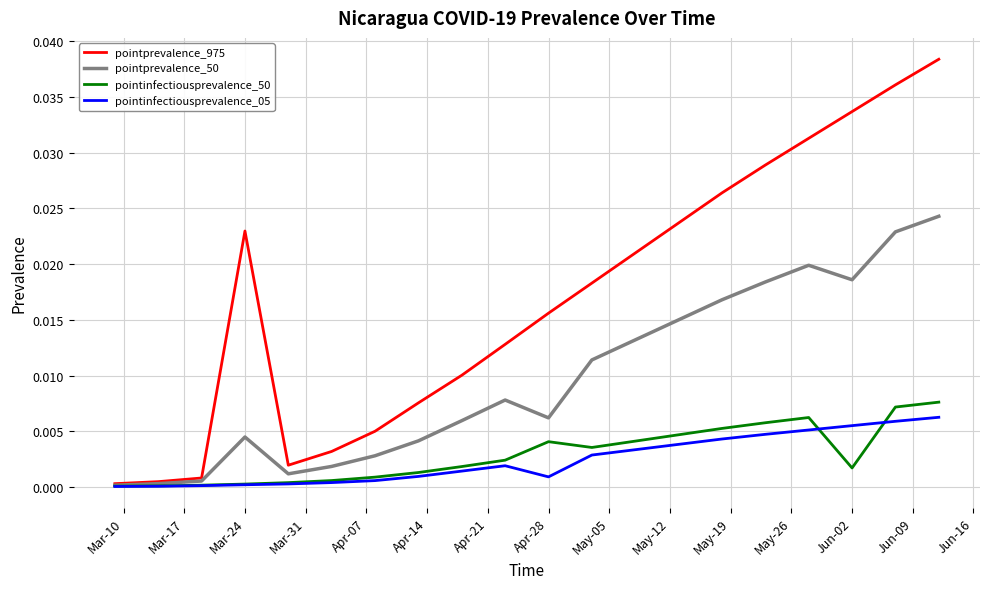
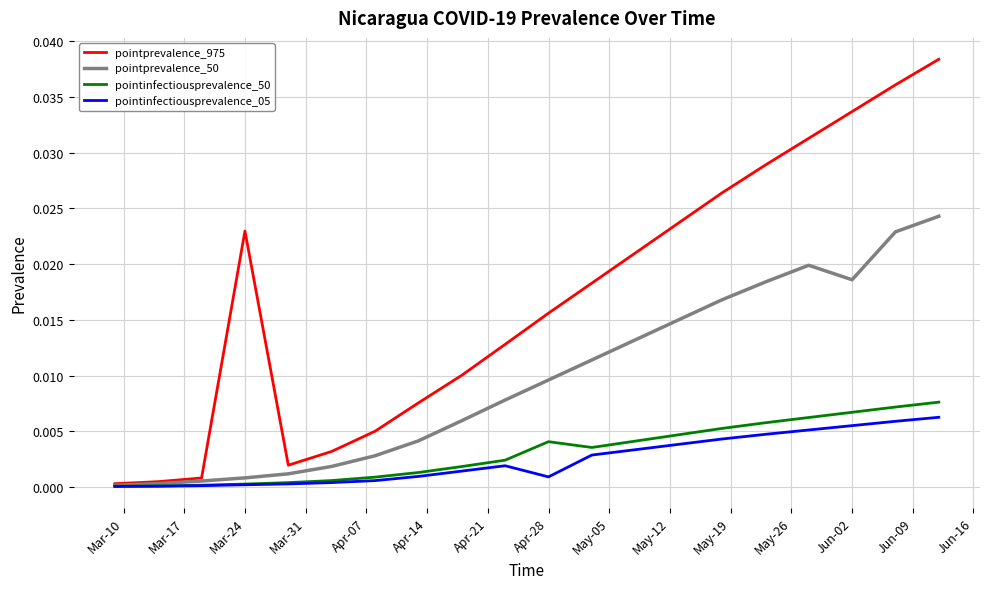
pointprevalence_50, Mar-24: 0.0045 -> 0.0008
pointprevalence_50, Apr-28: 0.0062 -> 0.0096
pointinfectiousprevalence_50, Jun-02: 0.0017 -> 0.0067
